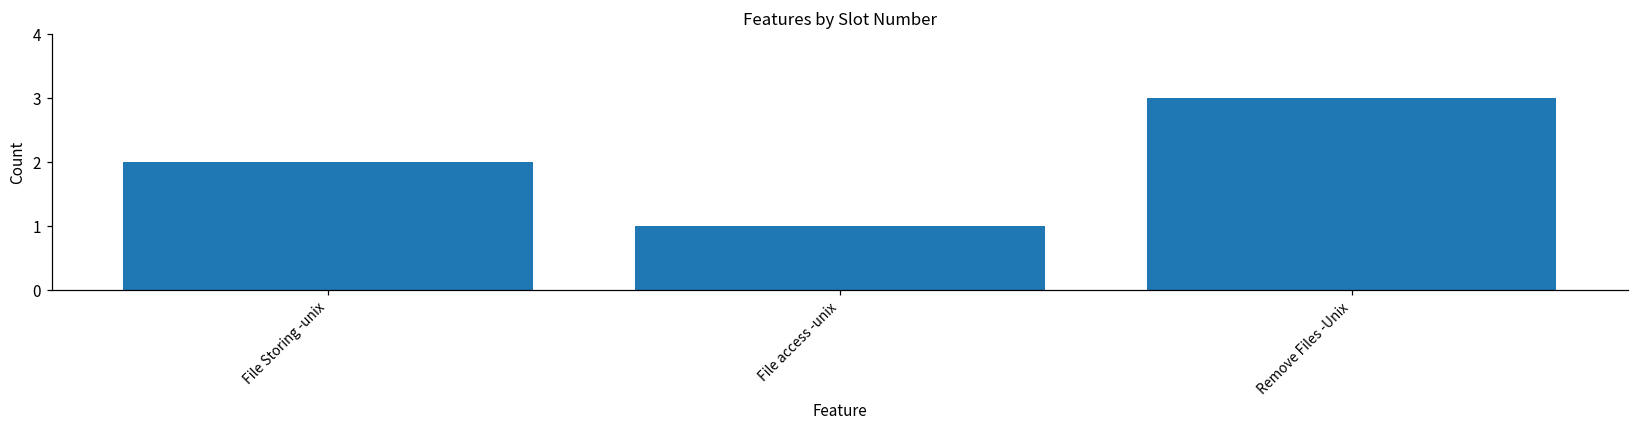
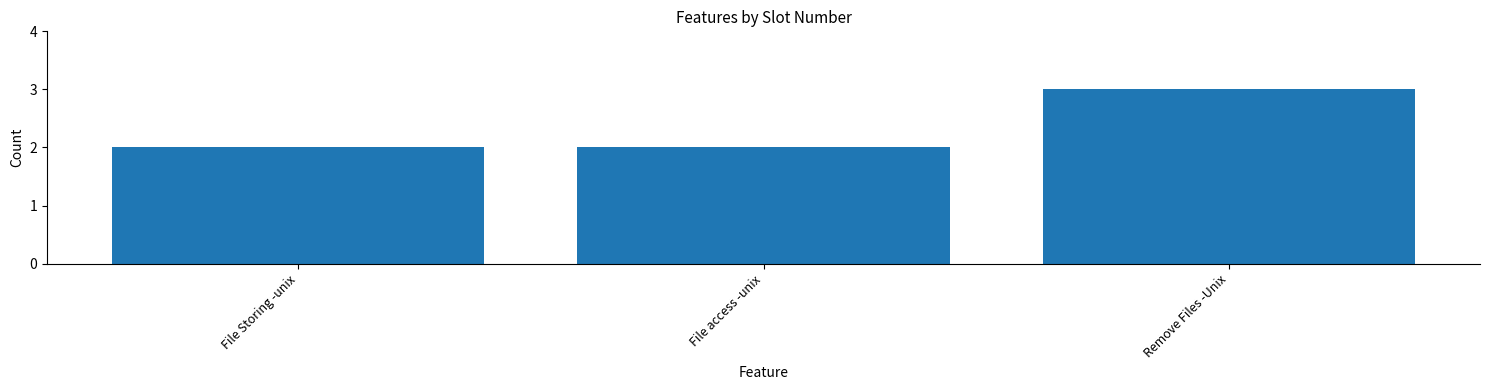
File access -unix: 1 -> 2
